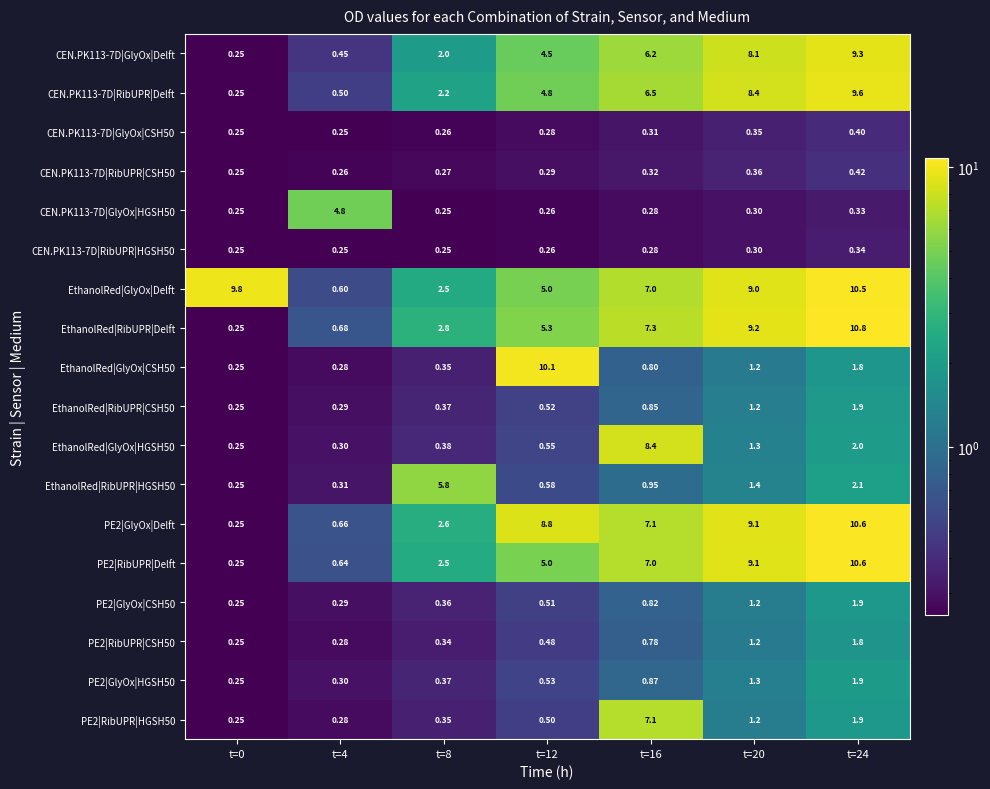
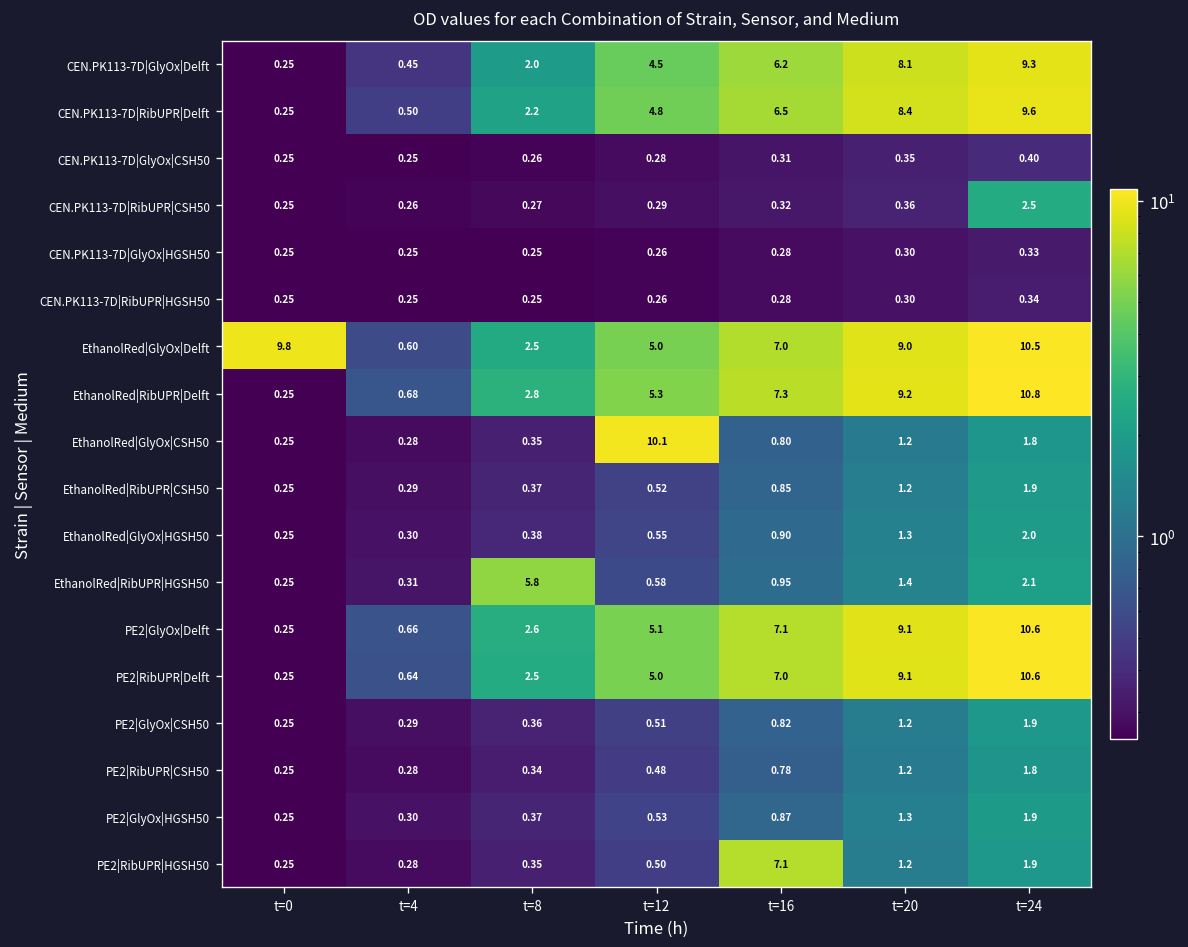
CEN.PK113-7D|RibUPR|CSH50, t=24: 0.42 -> 2.5
CEN.PK113-7D|GlyOx|HGSH50, t=4: 4.8 -> 0.25
EthanolRed|GlyOx|HGSH50, t=16: 8.4 -> 0.90
PE2|GlyOx|Delft, t=12: 8.8 -> 5.1
